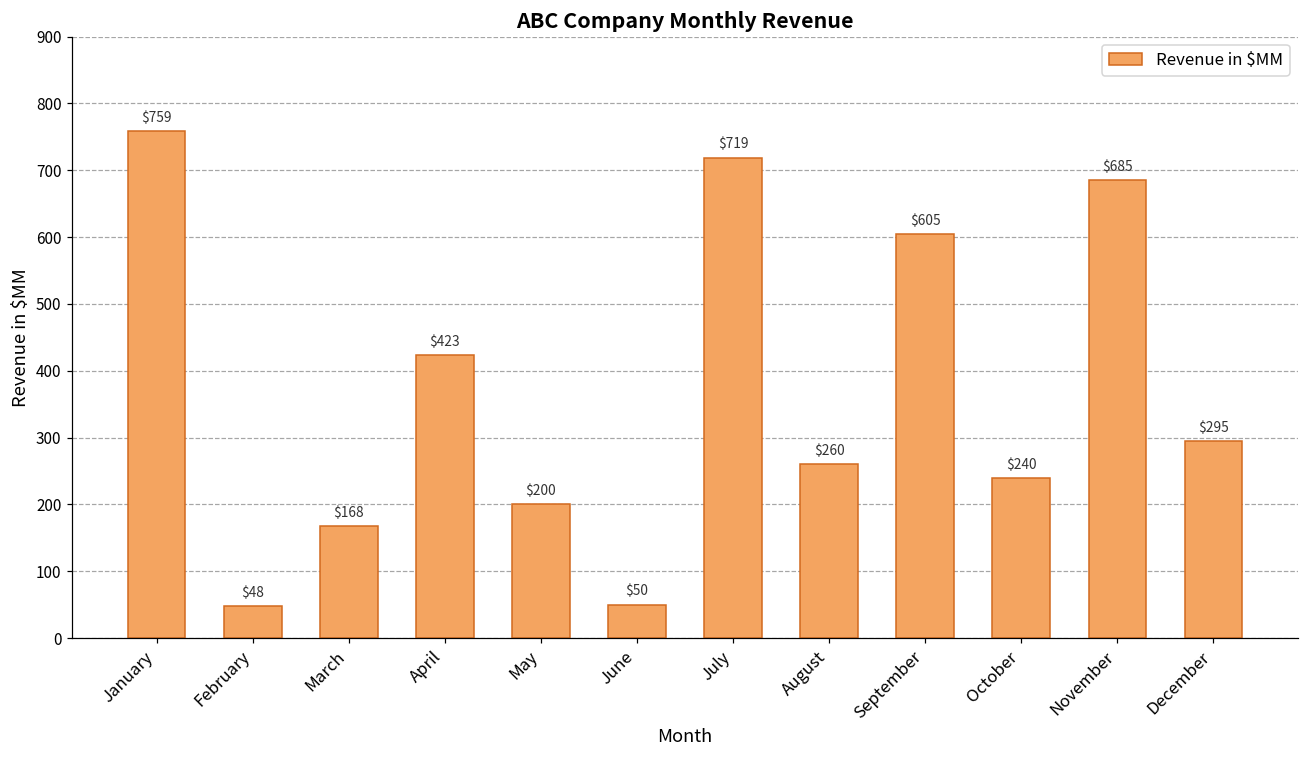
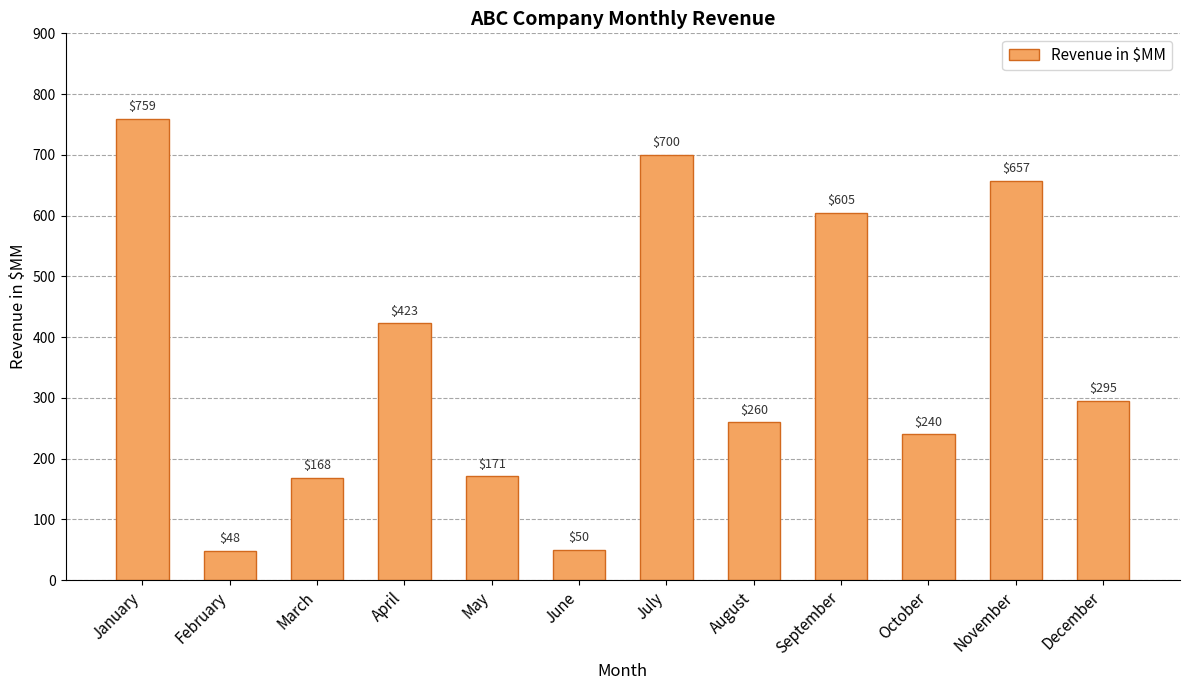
May: $200 -> $171
July: $719 -> $700
November: $685 -> $657
